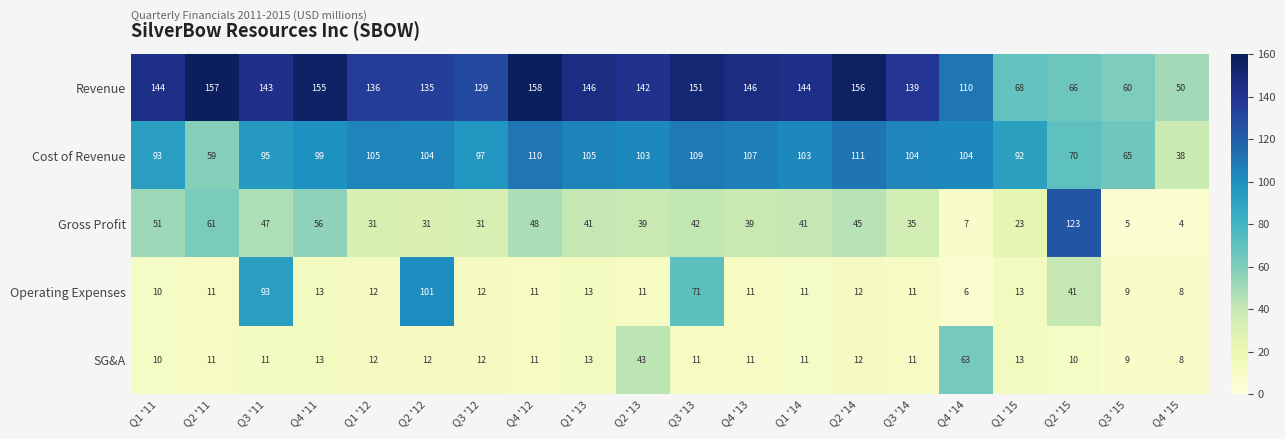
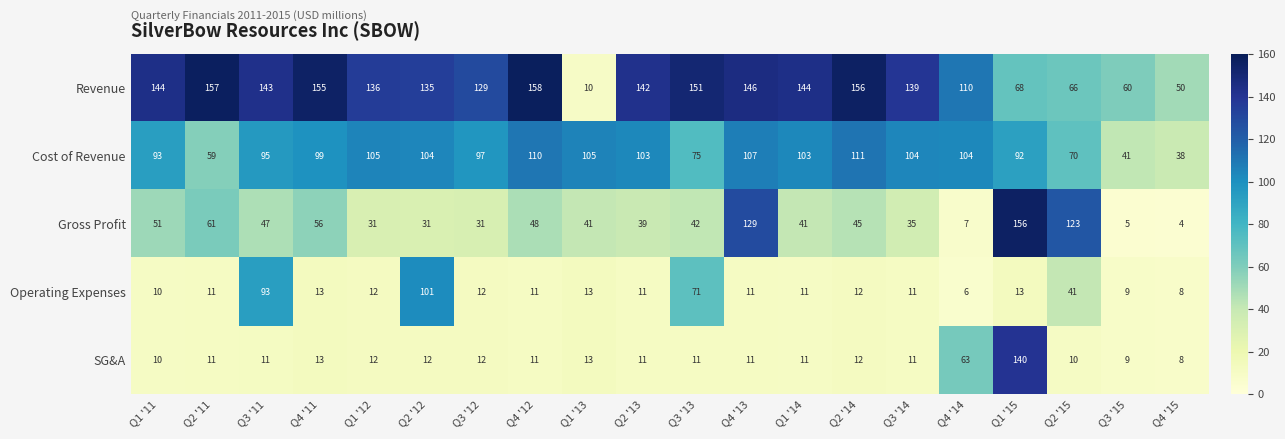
Revenue, Q1 '13: 146 -> 10
Cost of Revenue, Q3 '13: 109 -> 75
Cost of Revenue, Q3 '15: 65 -> 41
Gross Profit, Q4 '13: 39 -> 129
Gross Profit, Q1 '15: 23 -> 156
SG&A, Q2 '13: 43 -> 11
SG&A, Q1 '15: 13 -> 140
